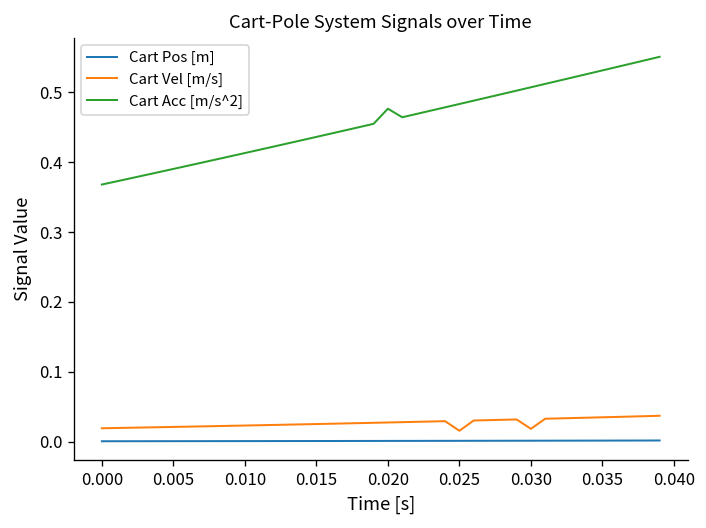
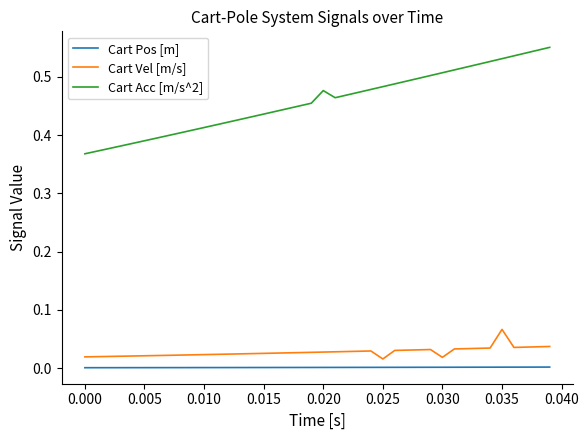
Cart Vel [m/s], 0.035: 0.04 -> 0.07
